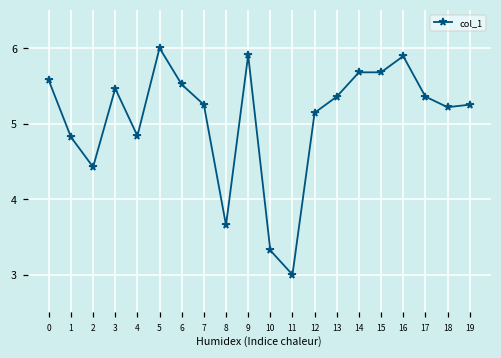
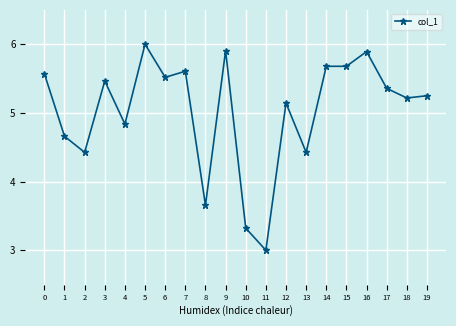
1: 4.8 -> 4.7
7: 5.2 -> 5.6
13: 5.4 -> 4.4
